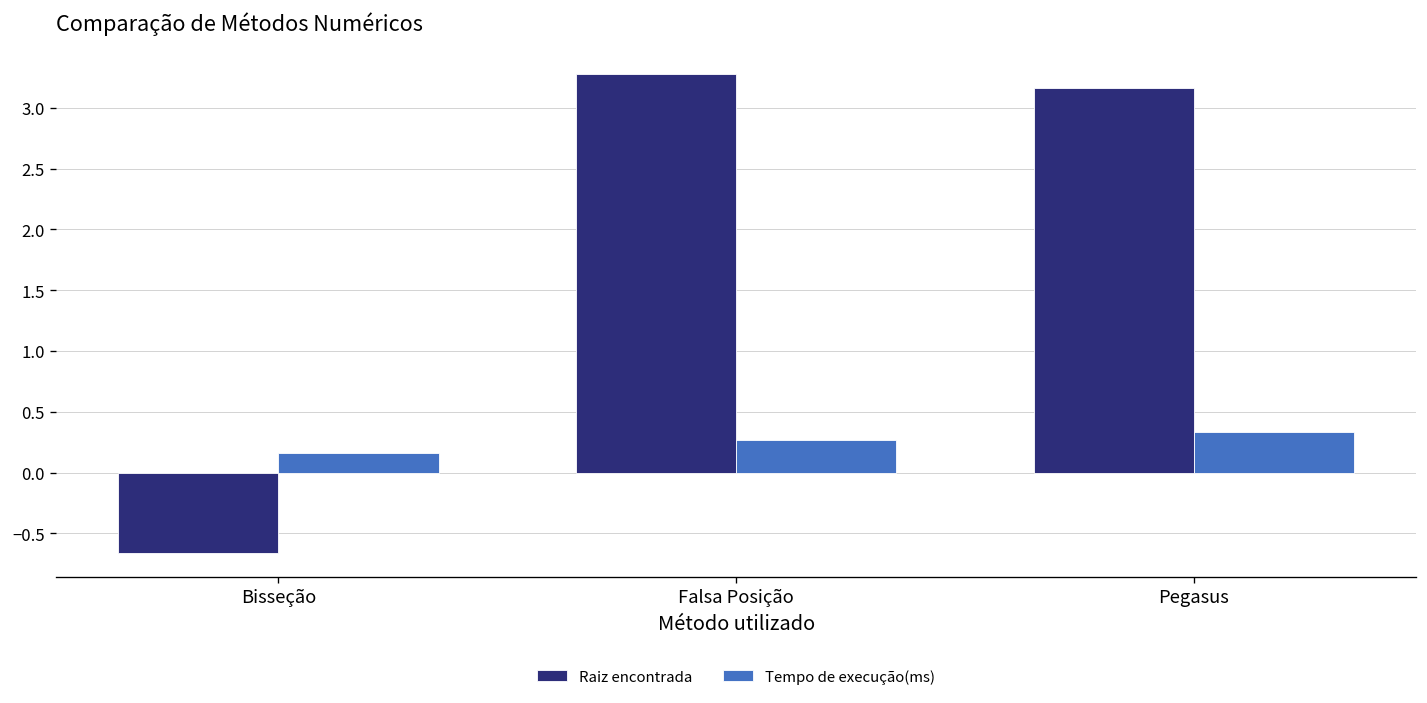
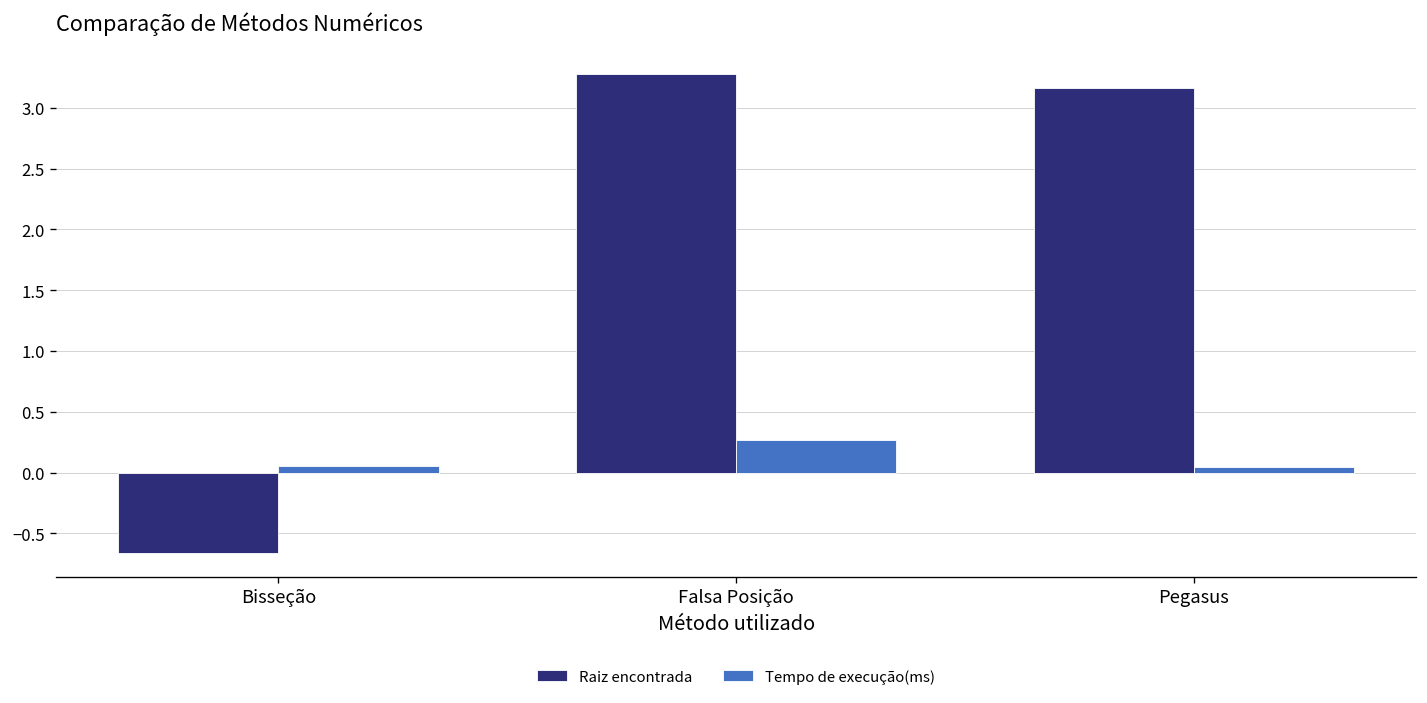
Tempo de execução(ms), Bisseção: 0.16 -> 0.05
Tempo de execução(ms), Pegasus: 0.34 -> 0.04
